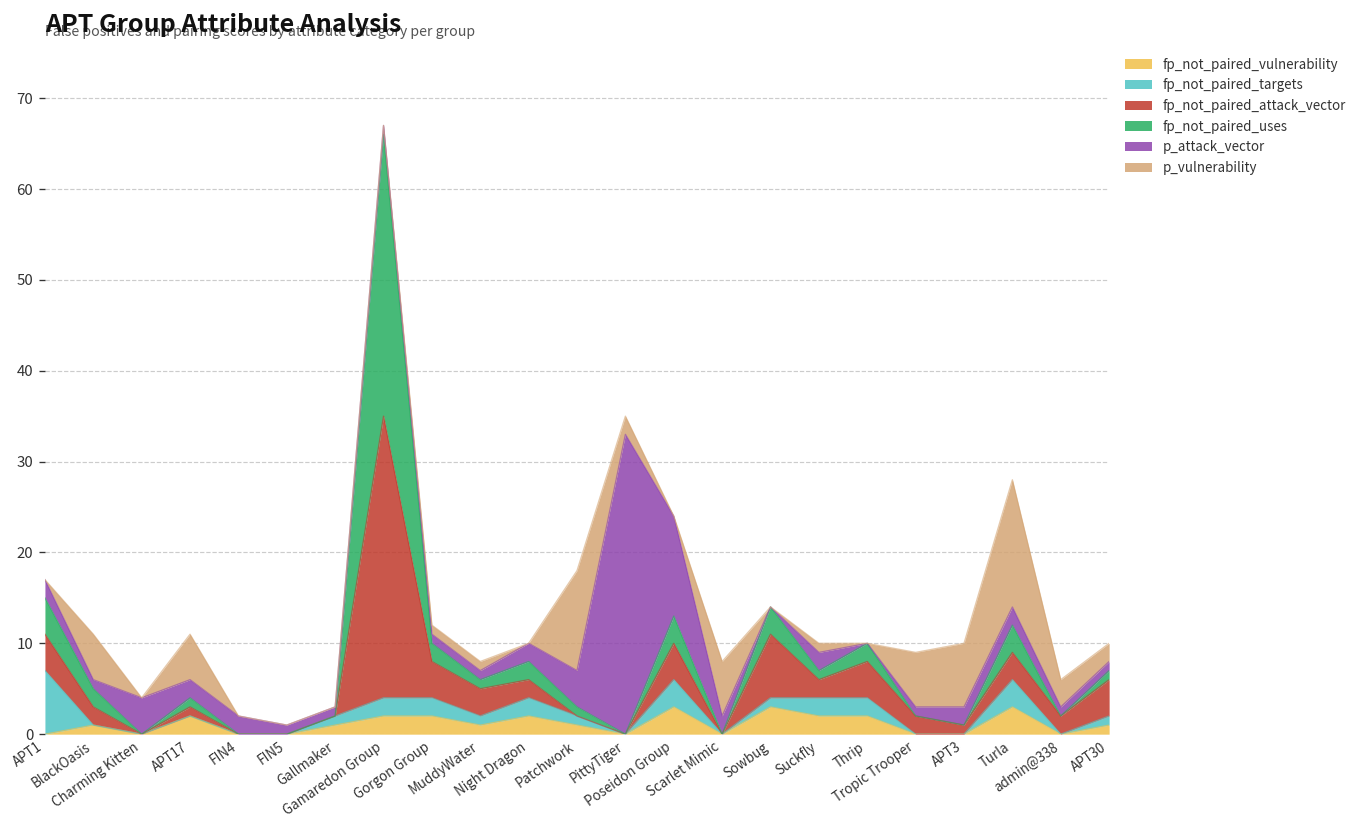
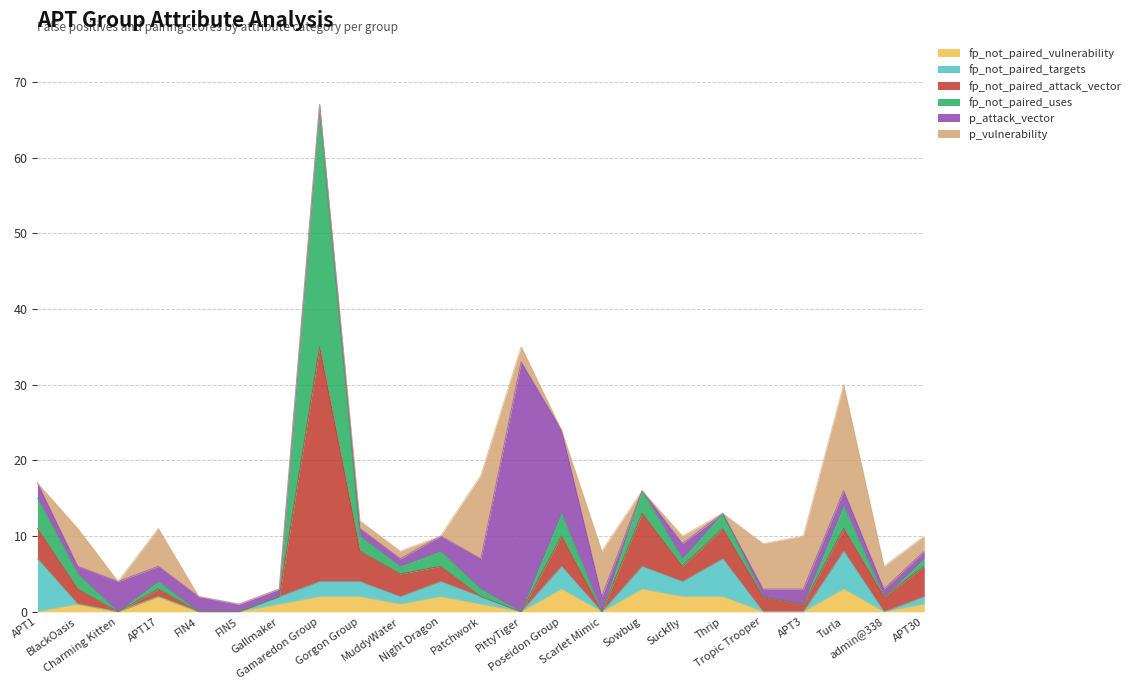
fp_not_paired_targets, Sowbug: 1 -> 3
fp_not_paired_targets, Thrip: 2 -> 5
fp_not_paired_targets, Turla: 3 -> 5
